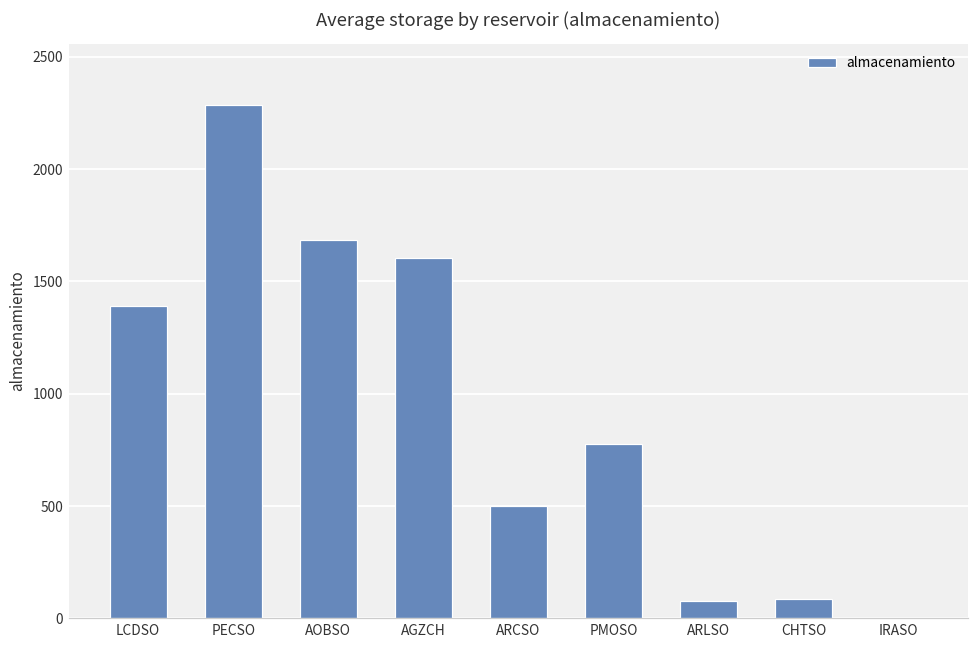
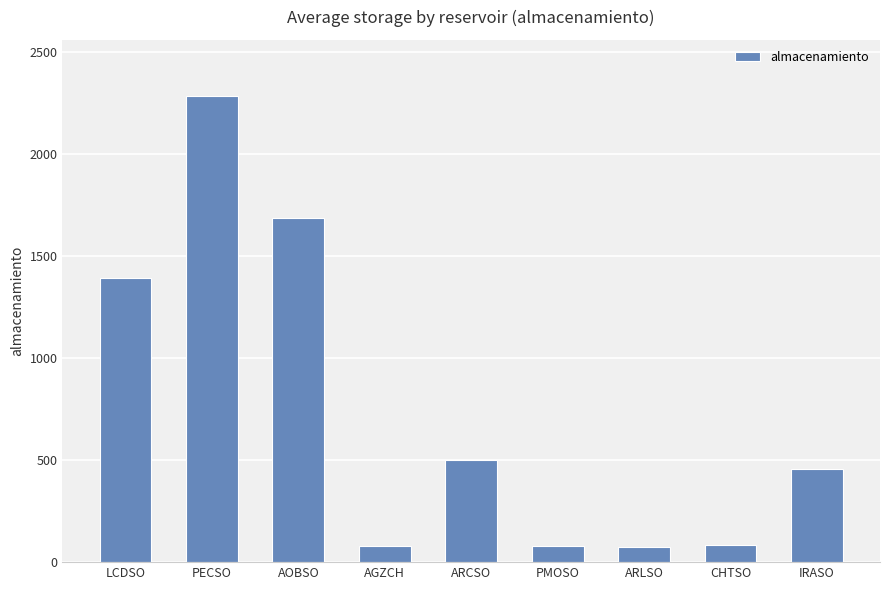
AGZCH: 1610 -> 80
PMOSO: 780 -> 80
IRASO: 0 -> 450
